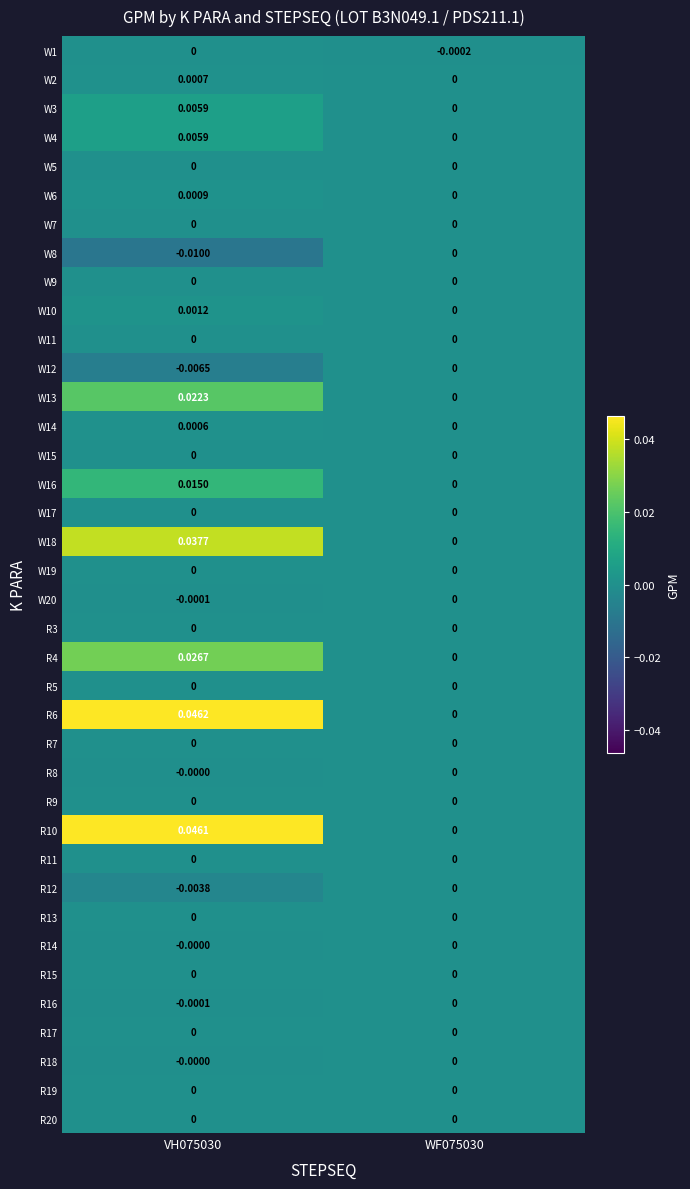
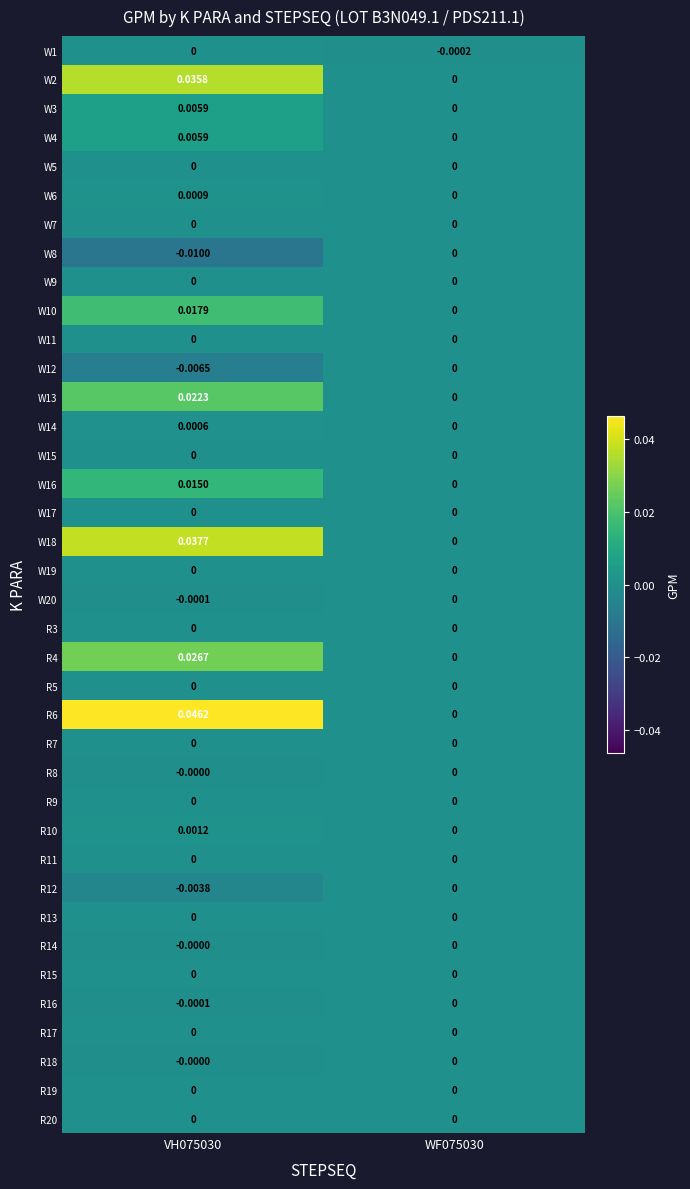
W2, VH075030: 0.0007 -> 0.0358
W10, VH075030: 0.0012 -> 0.0179
R10, VH075030: 0.0461 -> 0.0012
